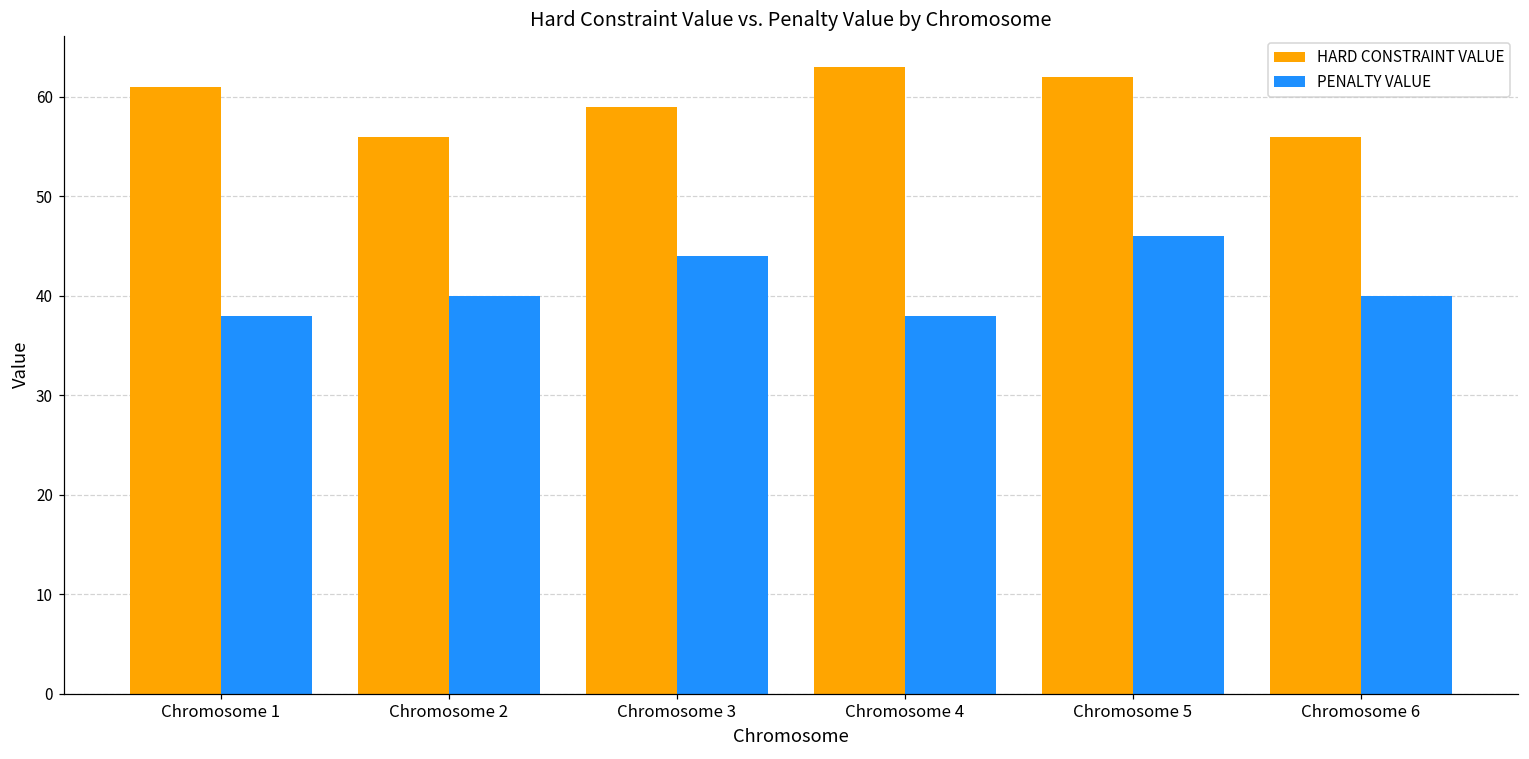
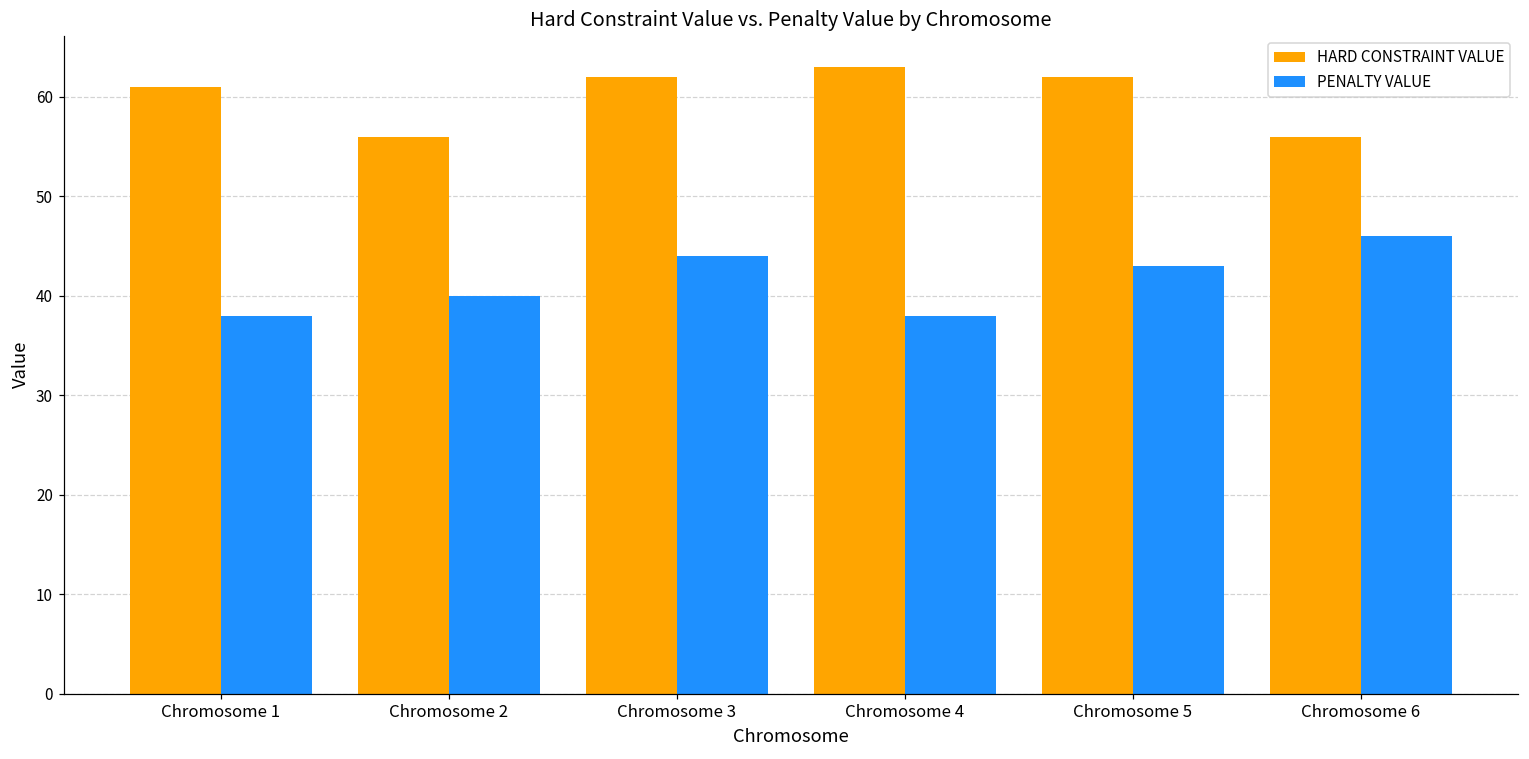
HARD CONSTRAINT VALUE, Chromosome 3: 59 -> 62
PENALTY VALUE, Chromosome 5: 46 -> 43
PENALTY VALUE, Chromosome 6: 40 -> 46
